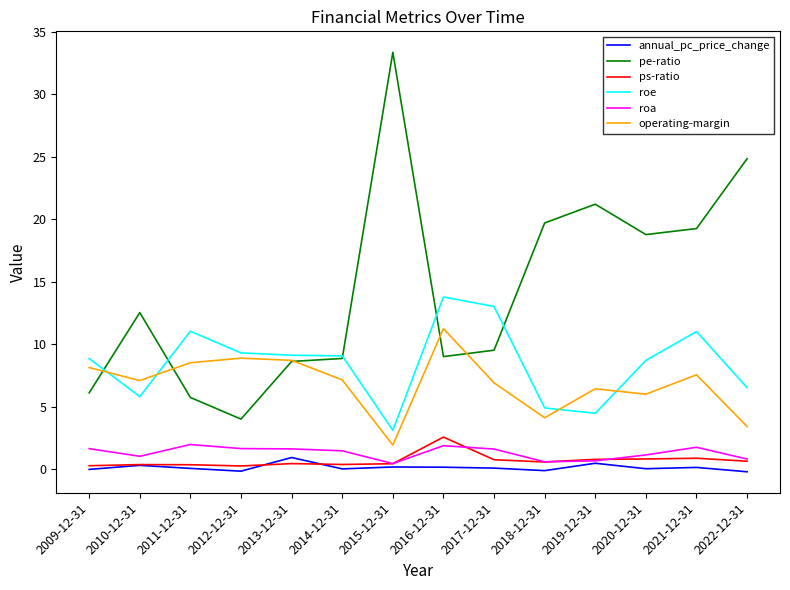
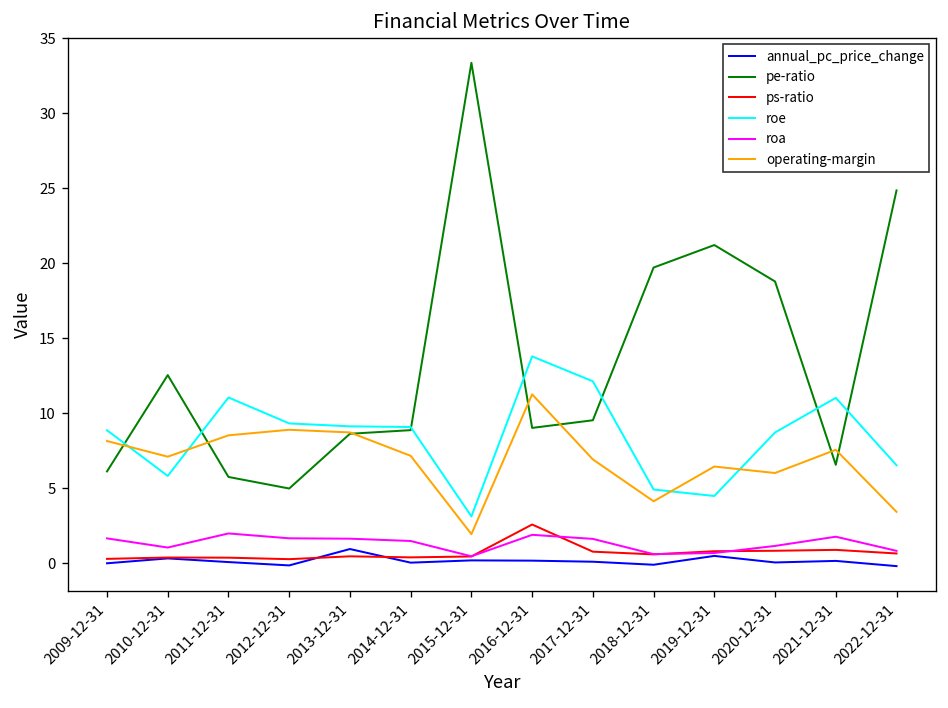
pe-ratio, 2012-12-31: 4.0 -> 5.0
roe, 2017-12-31: 13.0 -> 12.1
pe-ratio, 2021-12-31: 19.3 -> 6.6
